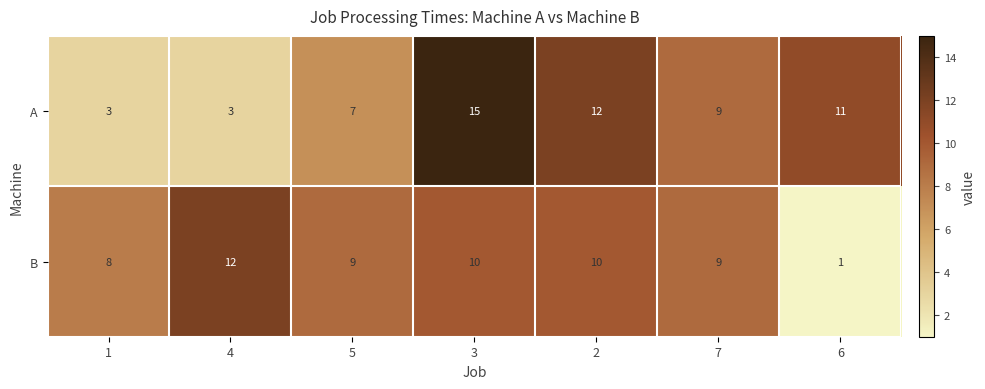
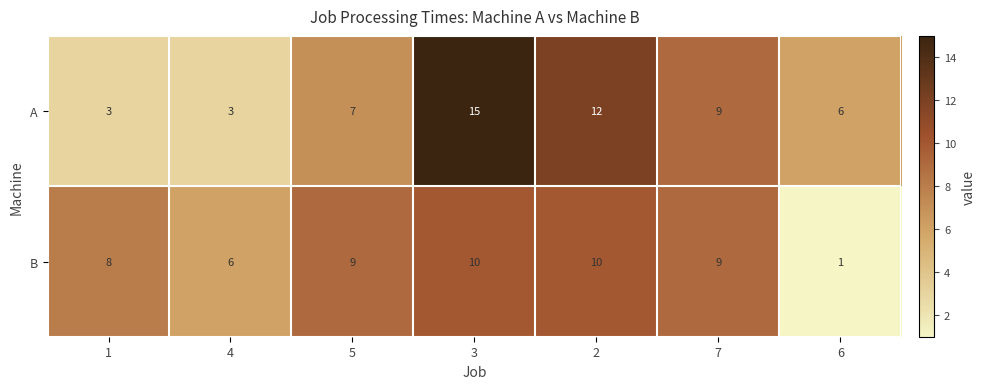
A, 6: 11 -> 6
B, 4: 12 -> 6
